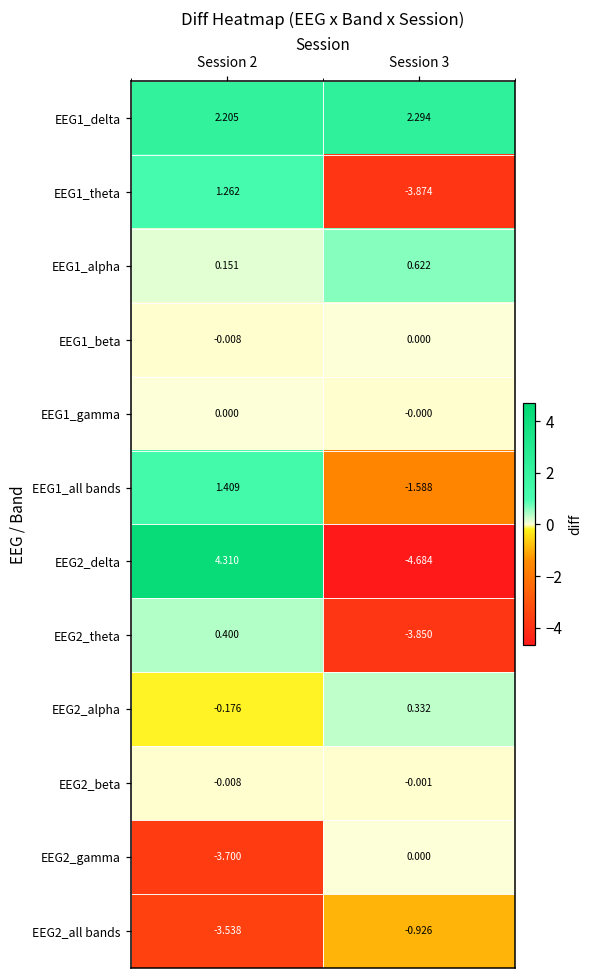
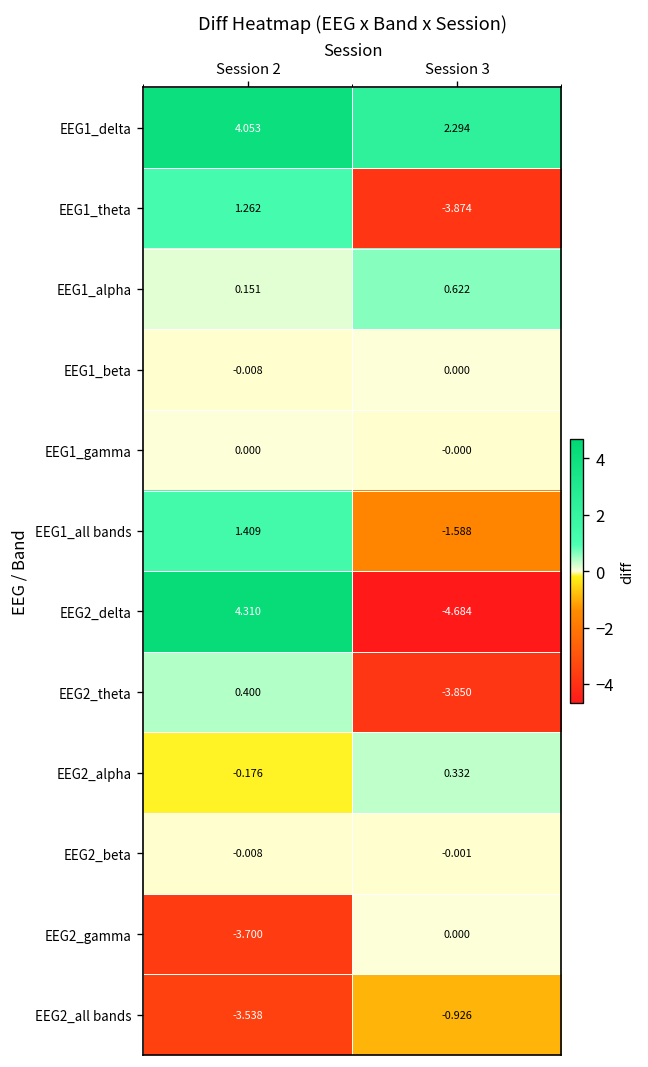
EEG1_delta, Session 2: 2.205 -> 4.053
